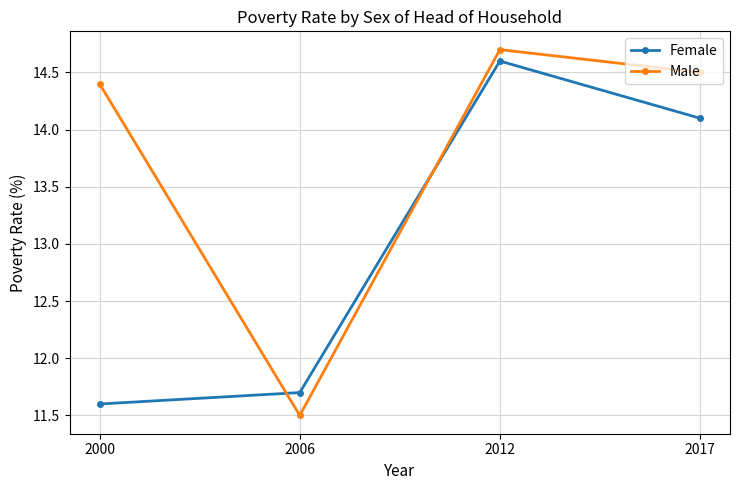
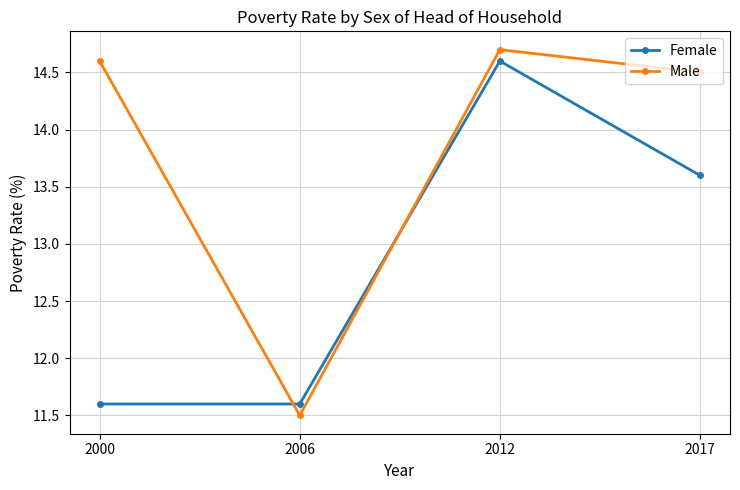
Male, 2000: 14.4 -> 14.6
Female, 2006: 11.7 -> 11.6
Female, 2017: 14.1 -> 13.6
